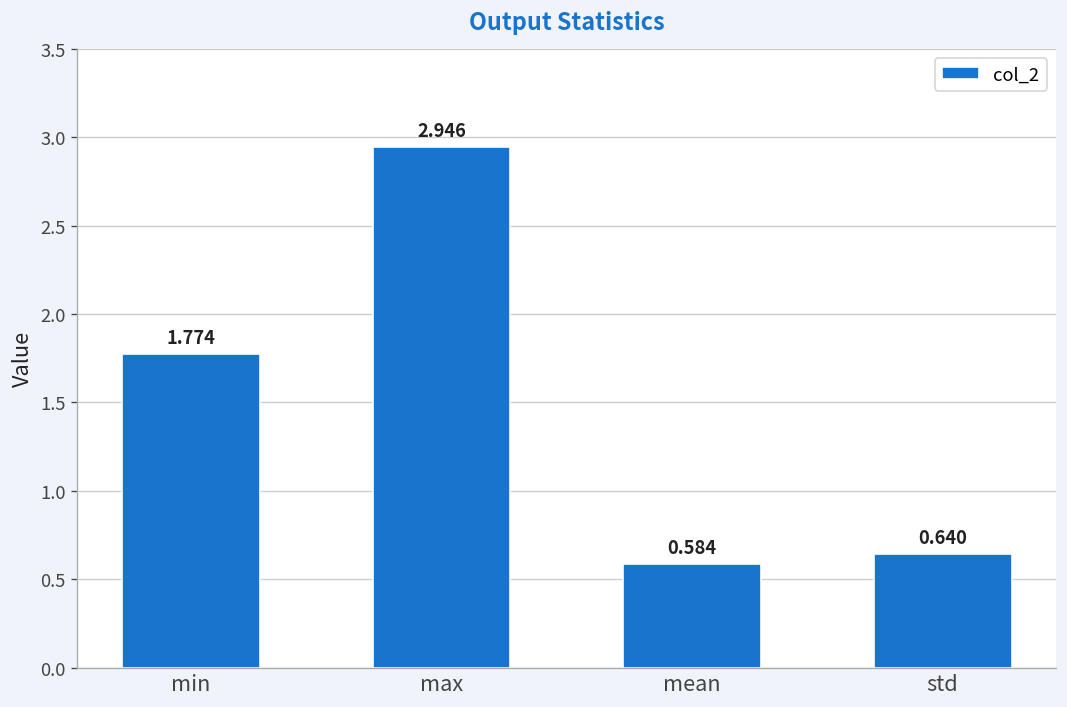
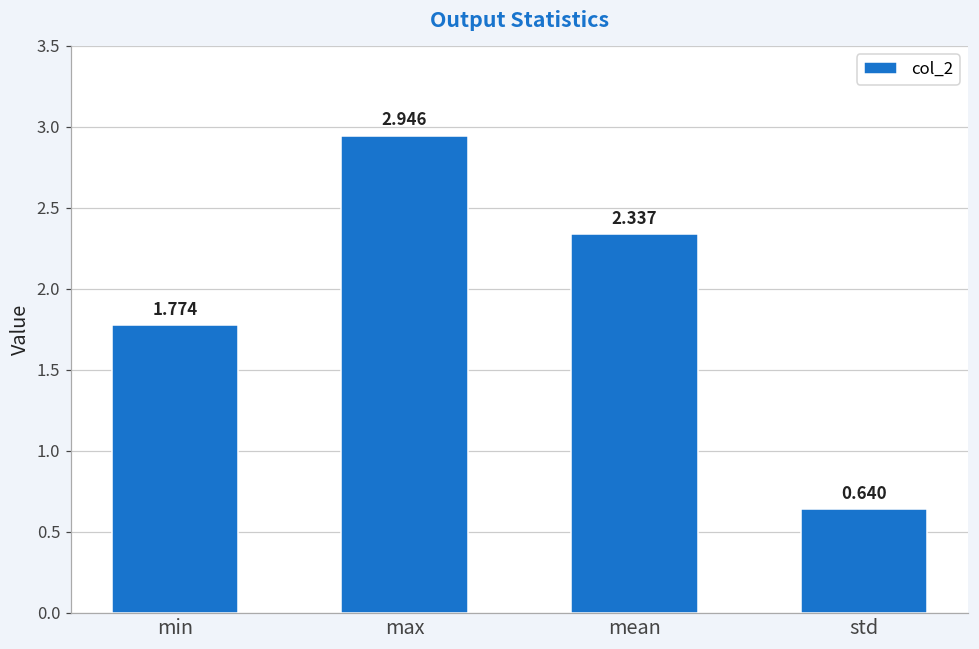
mean: 0.584 -> 2.337
